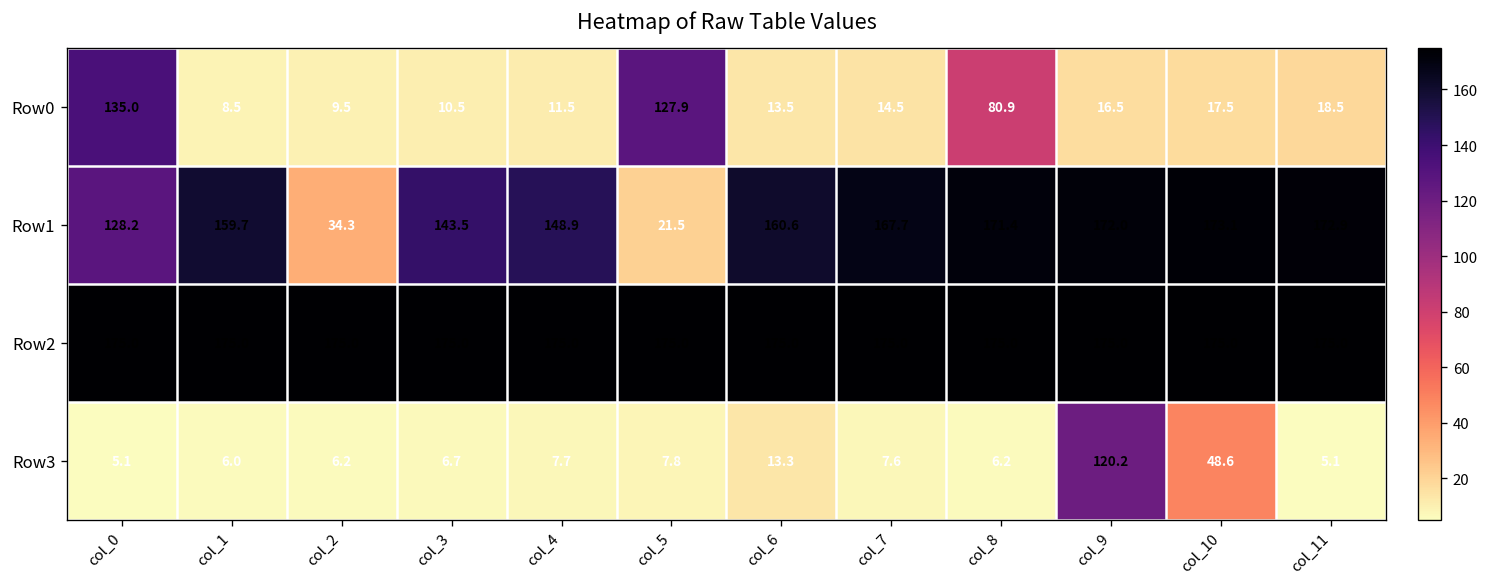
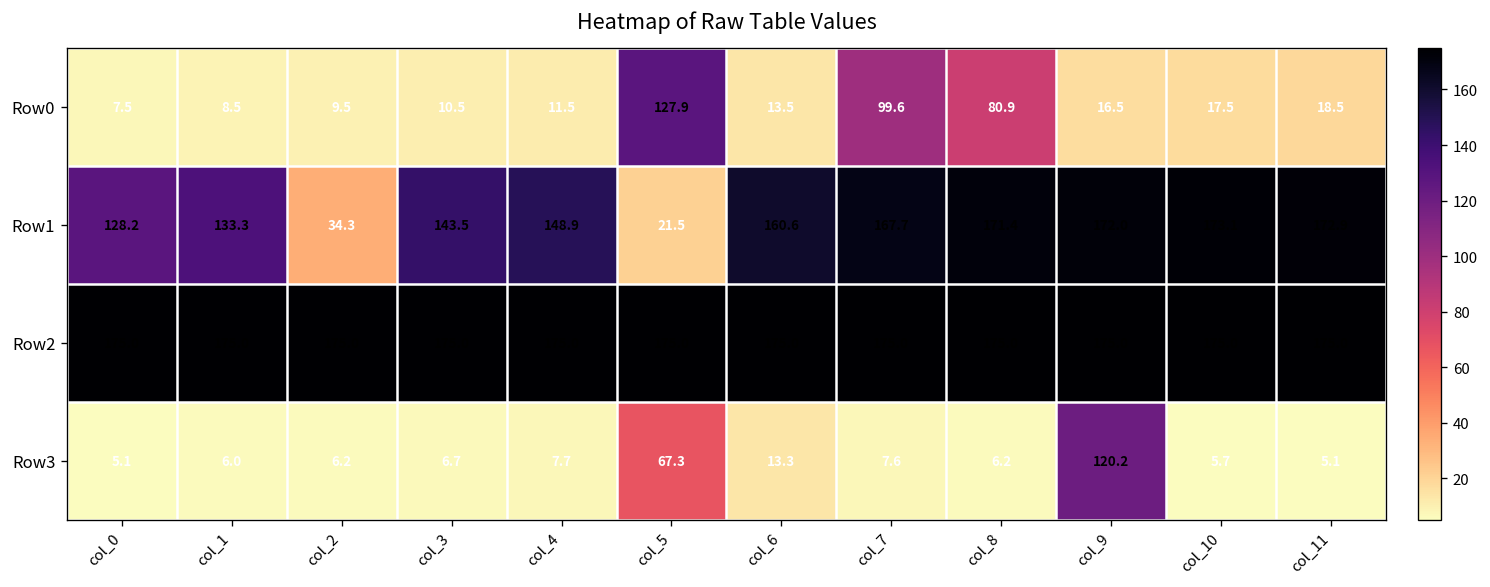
Row0, col_0: 135.0 -> 7.5
Row0, col_7: 14.5 -> 99.6
Row1, col_1: 159.7 -> 133.3
Row3, col_5: 7.8 -> 67.3
Row3, col_10: 48.6 -> 5.7
